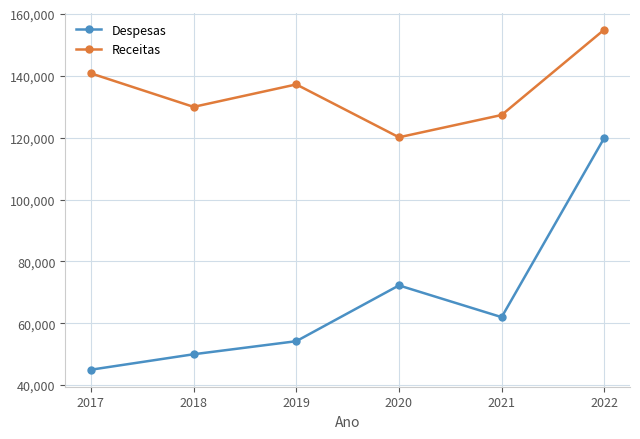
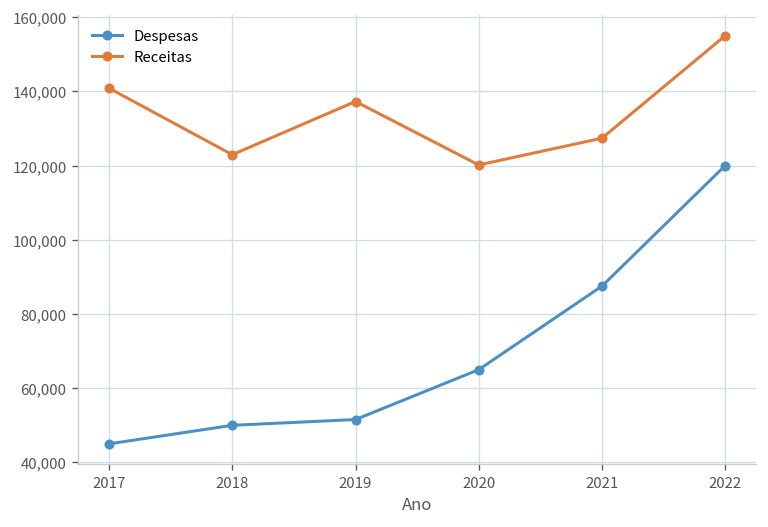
Receitas, 2018: 130,000 -> 123,000
Despesas, 2019: 54,000 -> 52,000
Despesas, 2020: 72,000 -> 65,000
Despesas, 2021: 62,000 -> 88,000
